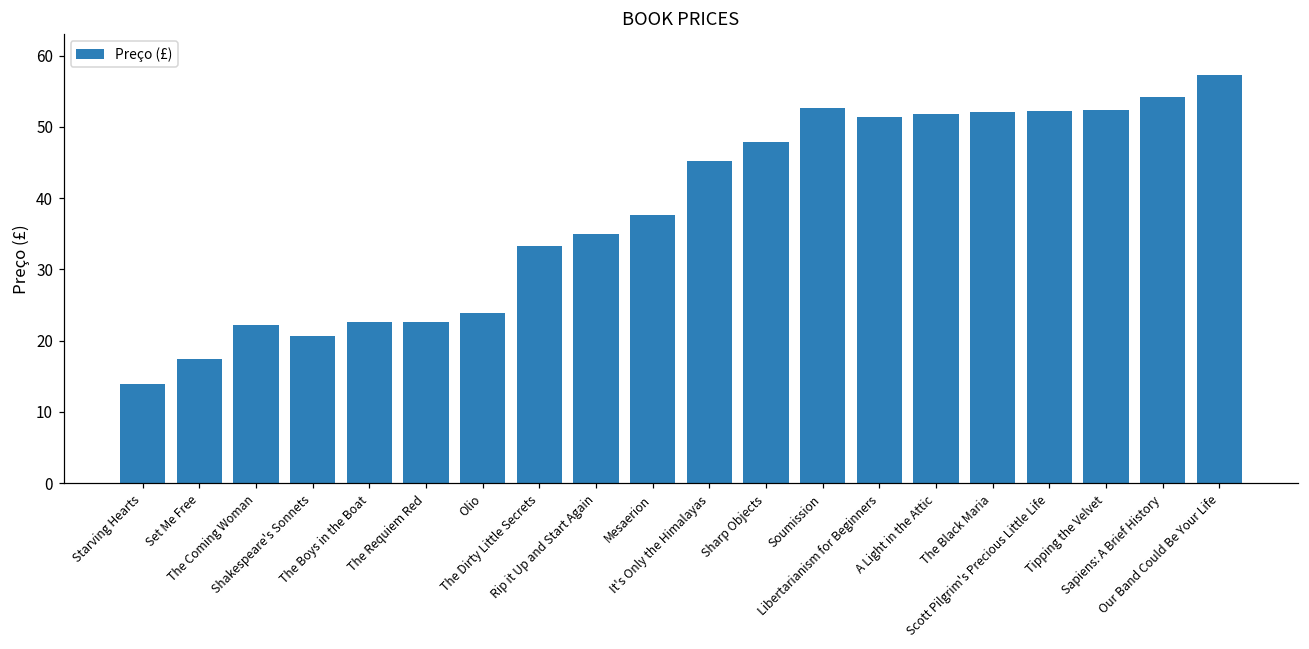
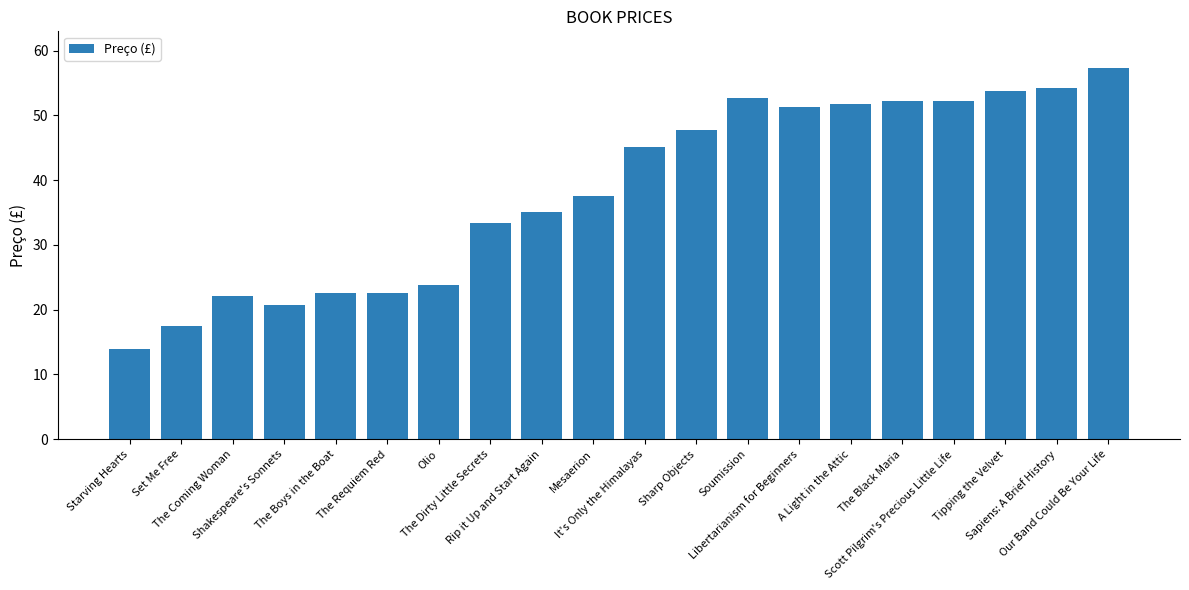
Tipping the Velvet: 52 -> 54
